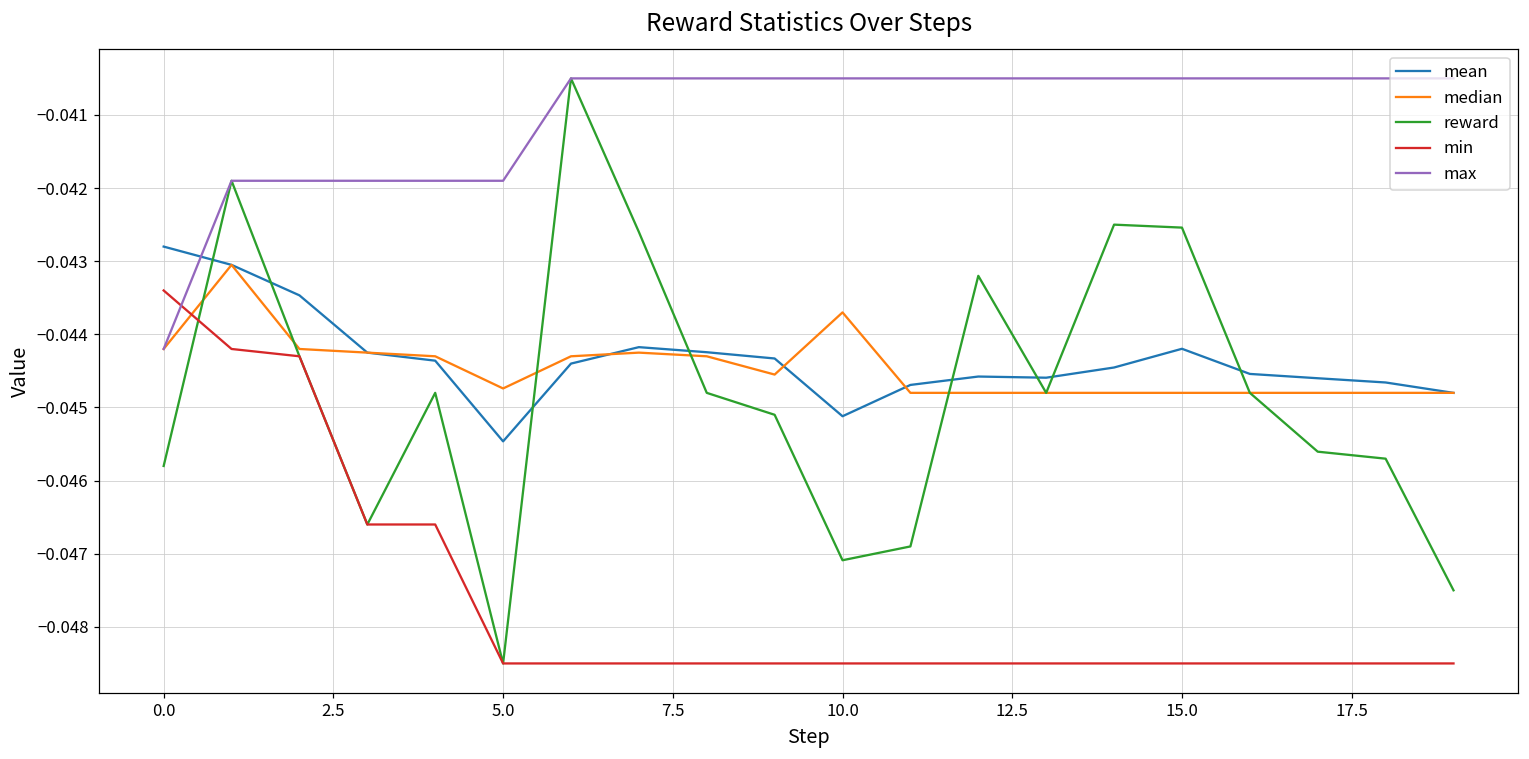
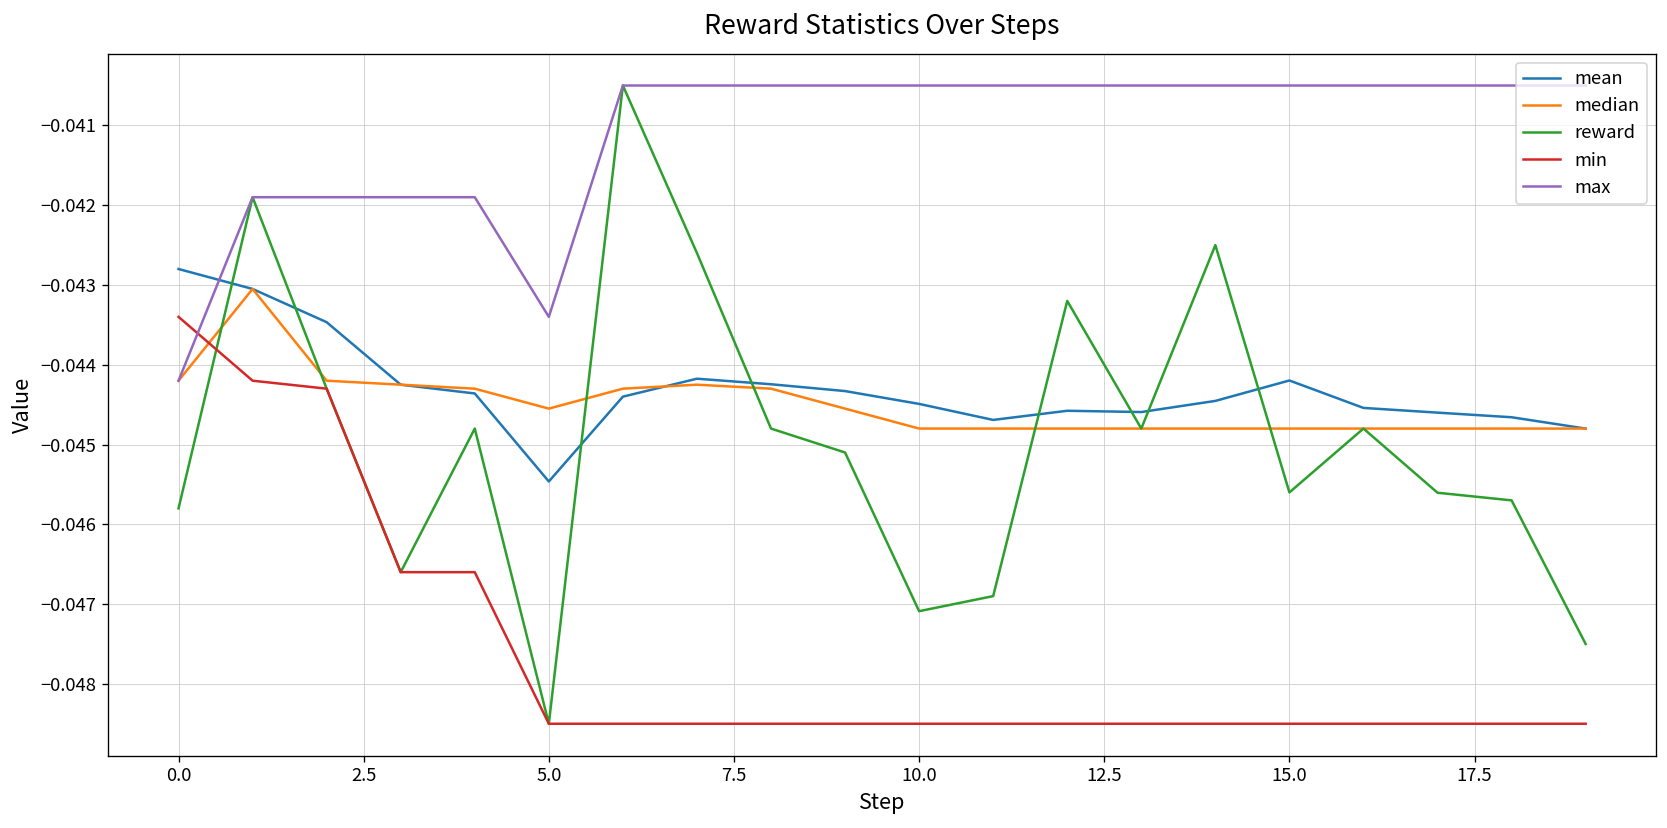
median, 5.0: -0.0447 -> -0.0446
max, 5.0: -0.0419 -> -0.0434
mean, 10.0: -0.0451 -> -0.0445
median, 10.0: -0.0437 -> -0.0448
reward, 15.0: -0.0425 -> -0.0456
